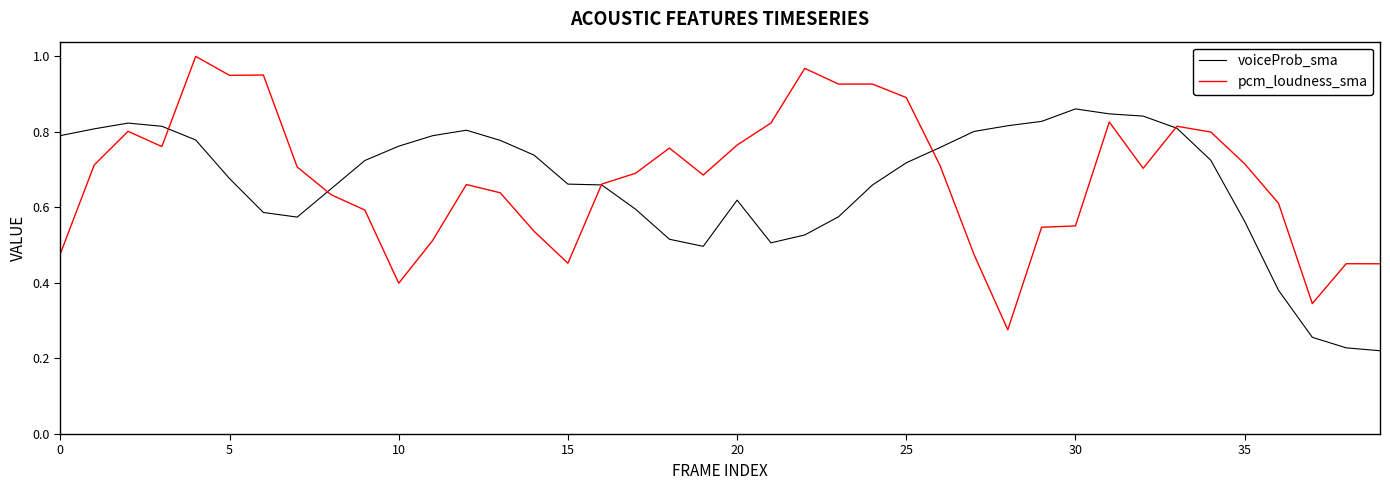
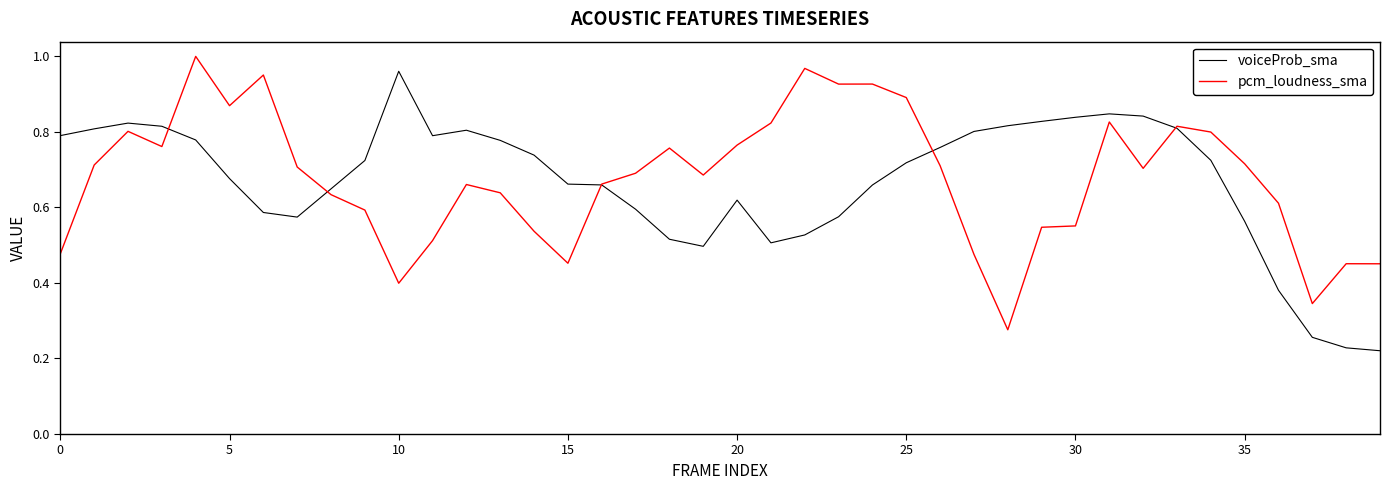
pcm_loudness_sma, 5: 0.95 -> 0.87
voiceProb_sma, 10: 0.76 -> 0.96
voiceProb_sma, 30: 0.86 -> 0.84
